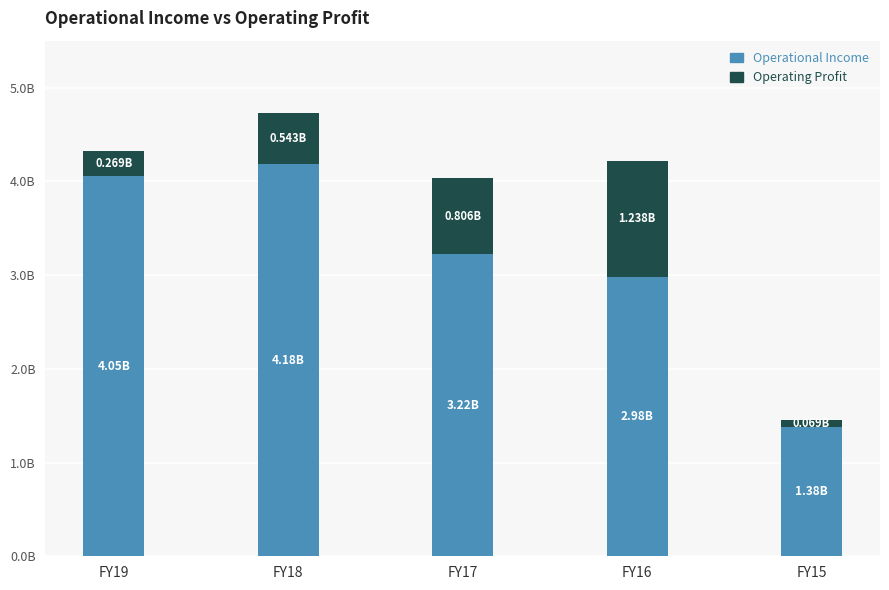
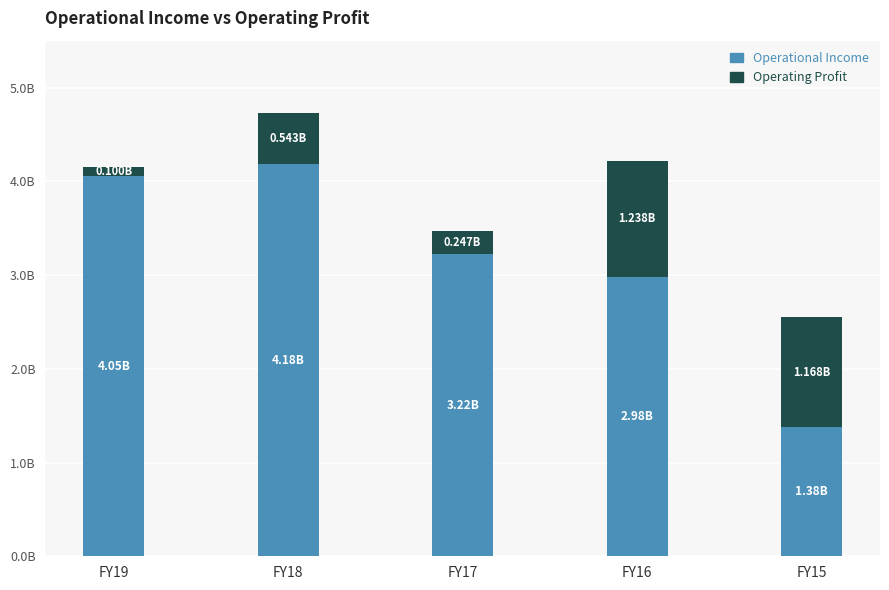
Operating Profit, FY19: 0.269B -> 0.100B
Operating Profit, FY17: 0.806B -> 0.247B
Operating Profit, FY15: 0.069B -> 1.168B
